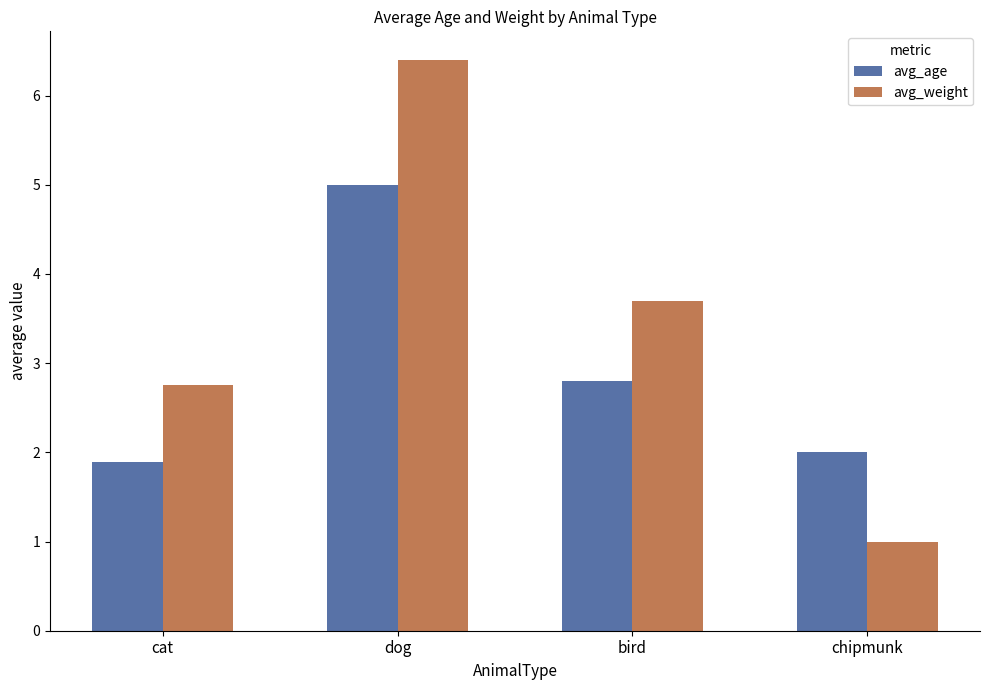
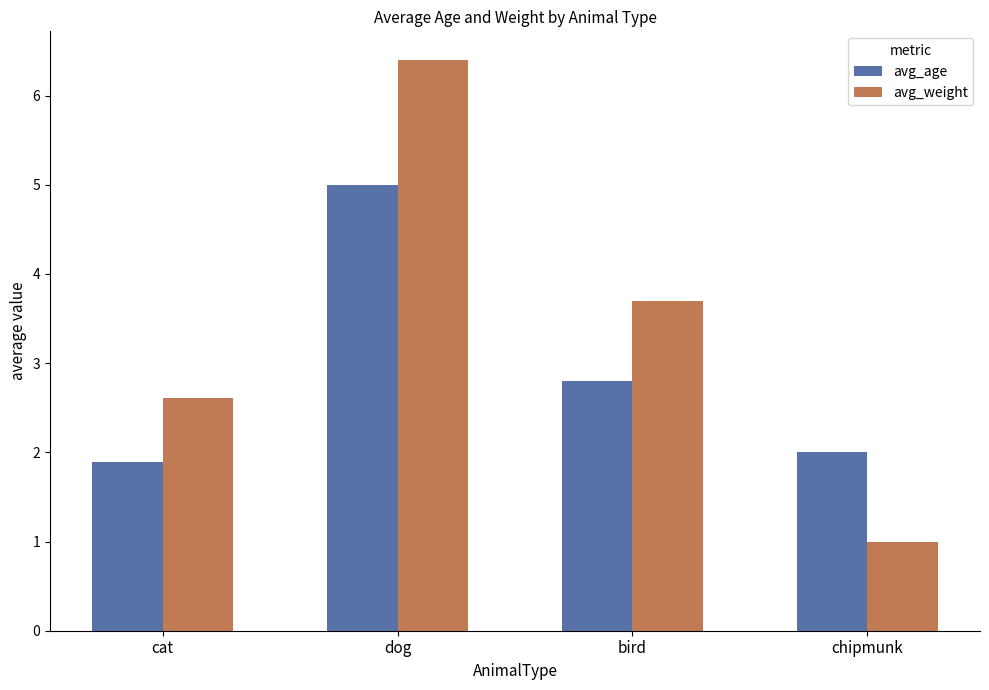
avg_weight, cat: 2.8 -> 2.6
